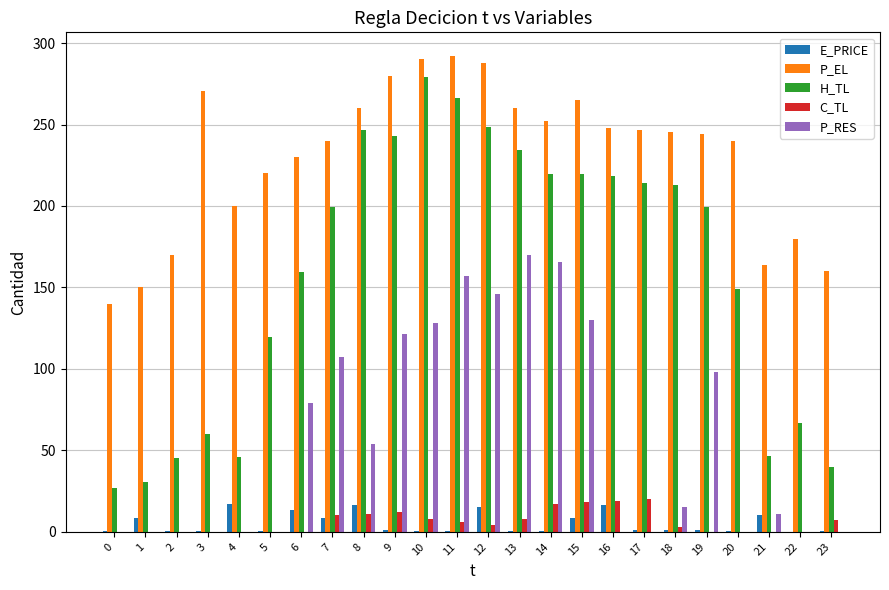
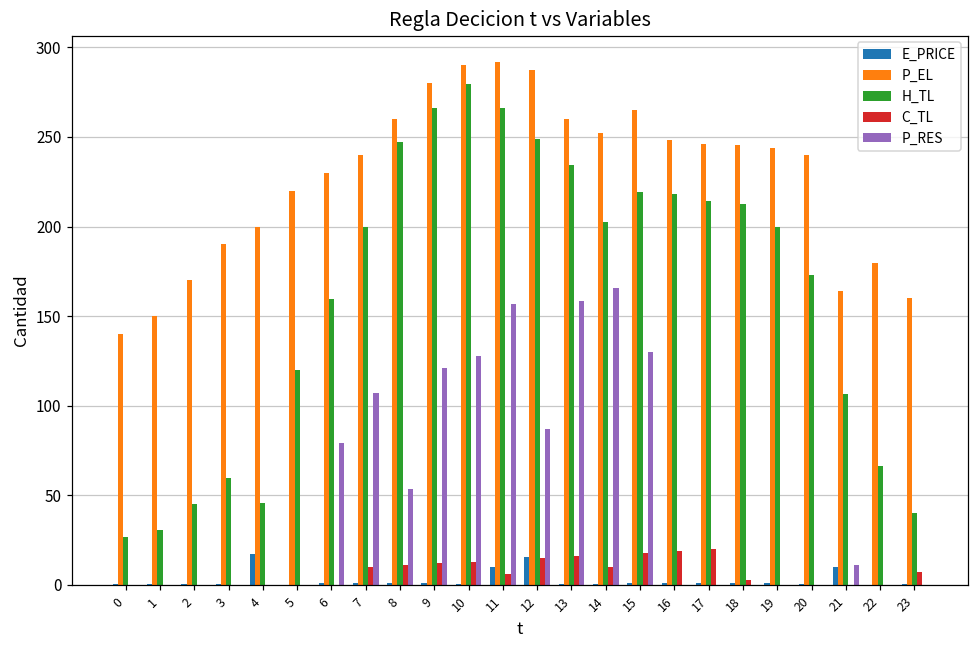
E_PRICE, 1: 9 -> 0
P_EL, 3: 271 -> 190
E_PRICE, 6: 13 -> 1
E_PRICE, 7: 9 -> 1
E_PRICE, 8: 17 -> 1
H_TL, 9: 243 -> 266
C_TL, 10: 8 -> 13
E_PRICE, 11: 1 -> 10
C_TL, 12: 4 -> 15
P_RES, 12: 146 -> 87
C_TL, 13: 8 -> 16
P_RES, 13: 170 -> 158
H_TL, 14: 219 -> 202
C_TL, 14: 17 -> 10
E_PRICE, 15: 8 -> 1
E_PRICE, 16: 17 -> 1
P_RES, 18: 15 -> 0
P_RES, 19: 98 -> 0
H_TL, 20: 149 -> 173
H_TL, 21: 47 -> 106
